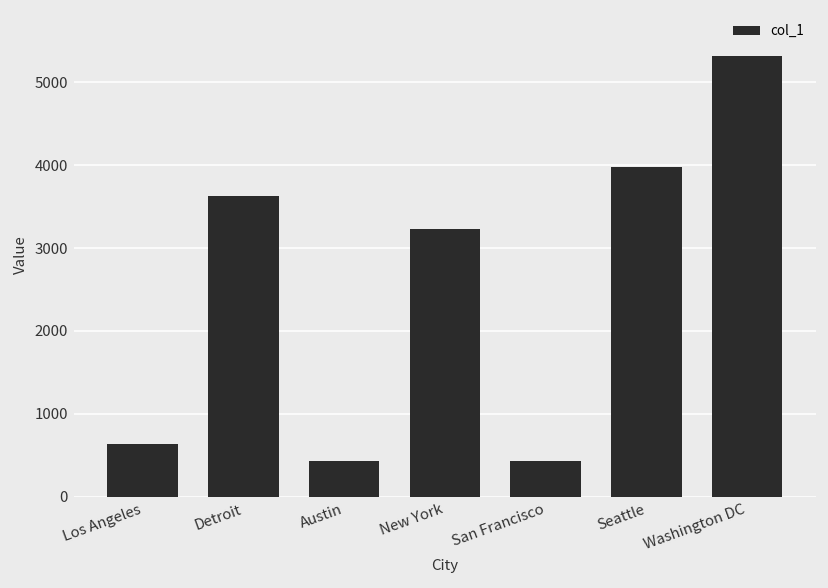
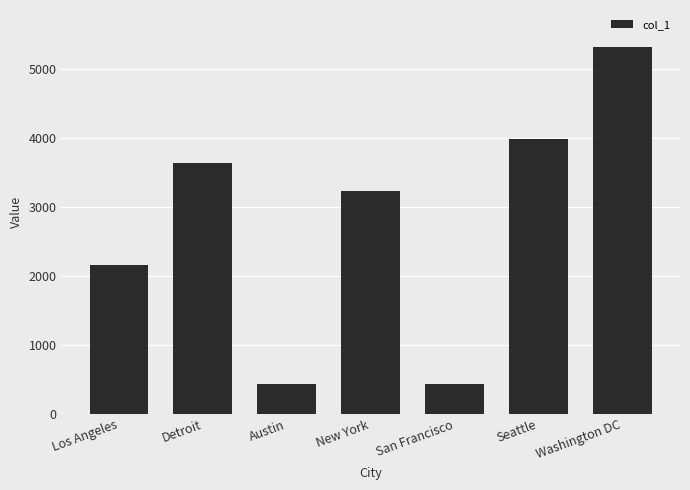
Los Angeles: 600 -> 2200
